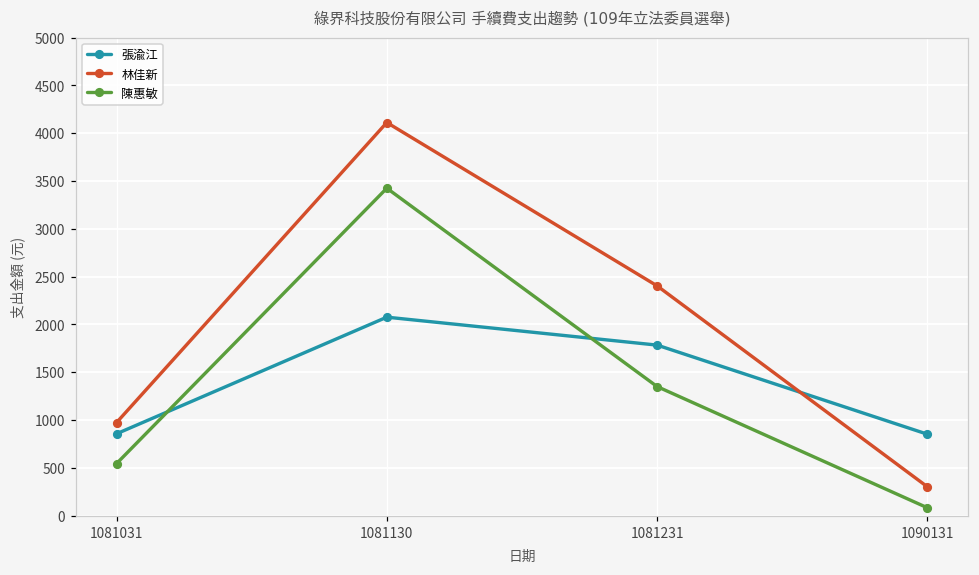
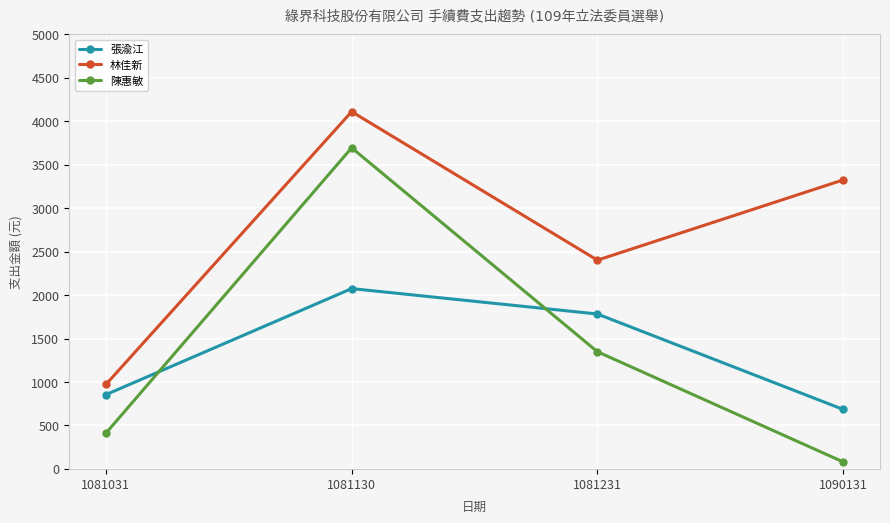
陳惠敏, 1081031: 500 -> 400
陳惠敏, 1081130: 3400 -> 3700
張渝江, 1090131: 900 -> 700
林佳新, 1090131: 300 -> 3300
